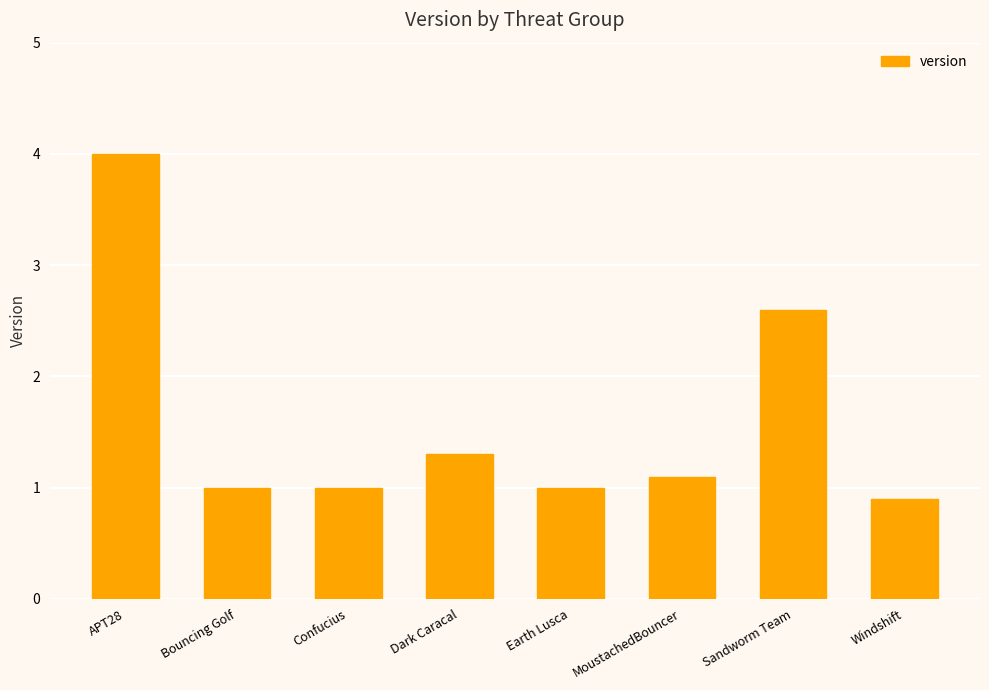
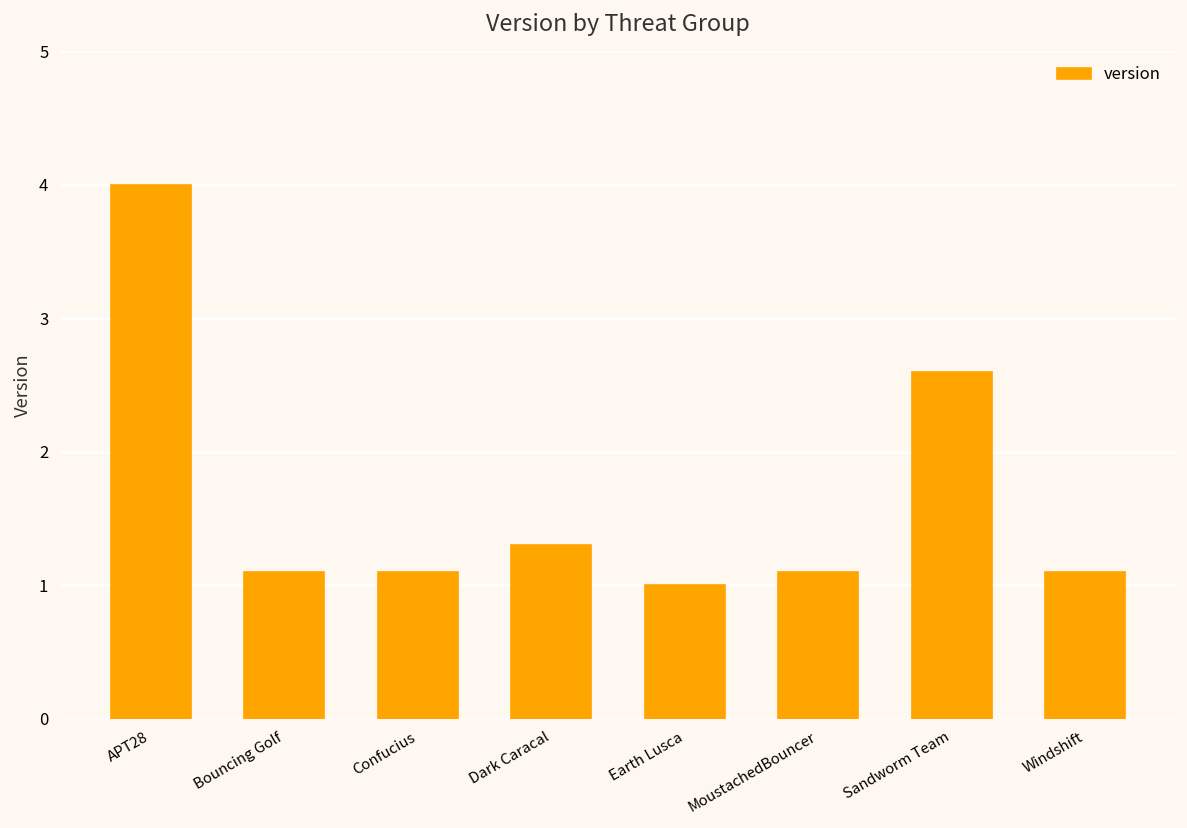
Bouncing Golf: 1.0 -> 1.1
Confucius: 1.0 -> 1.1
Windshift: 0.9 -> 1.1
